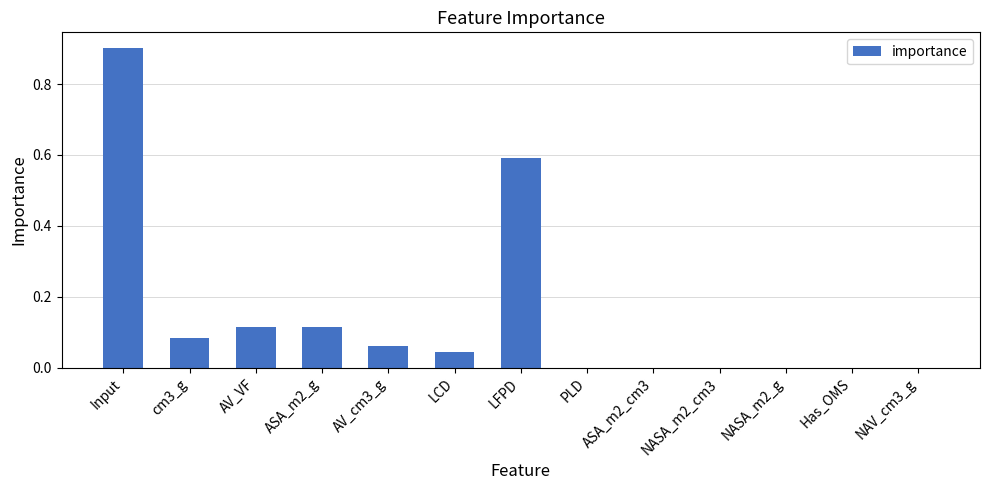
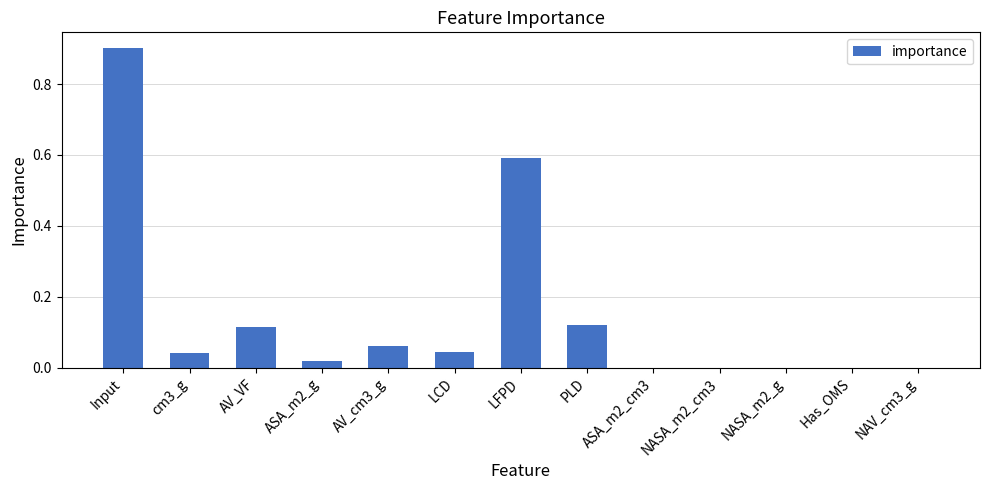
cm3_g: 0.08 -> 0.04
ASA_m2_g: 0.11 -> 0.02
PLD: 0.00 -> 0.12
